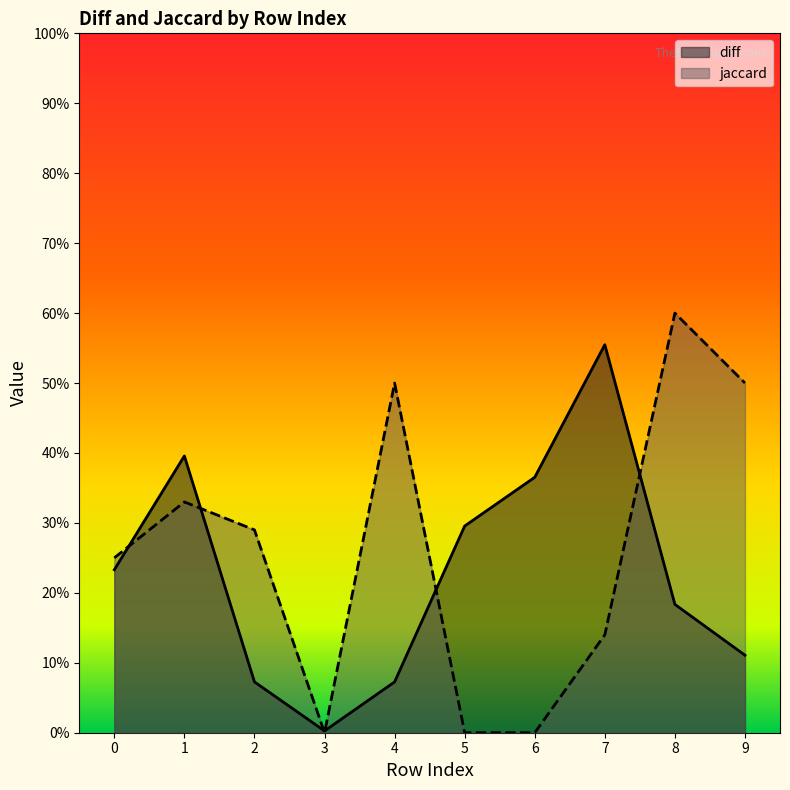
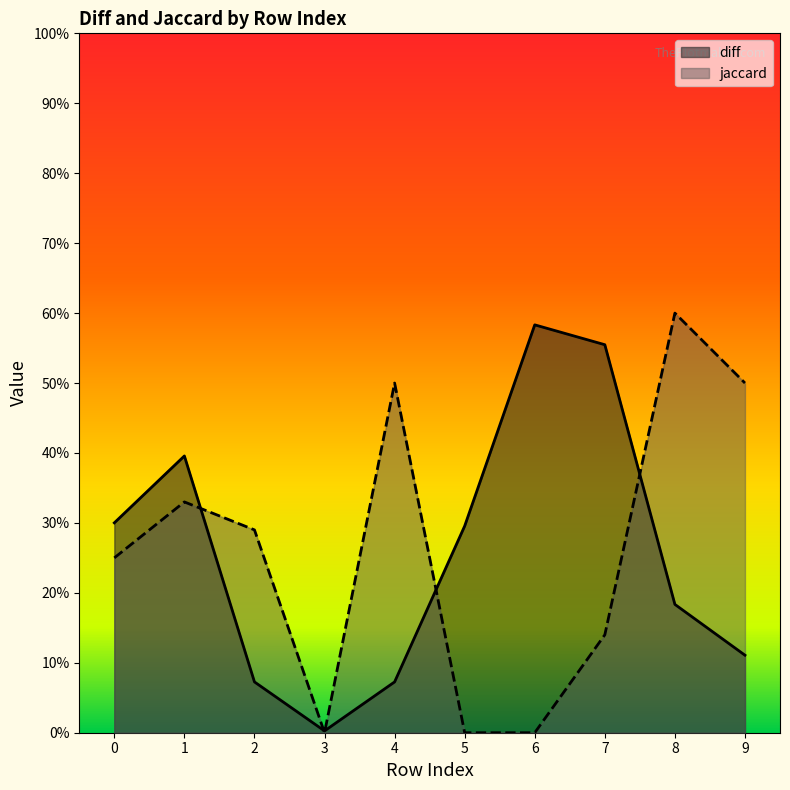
diff, 0: 23% -> 30%
diff, 6: 37% -> 58%
